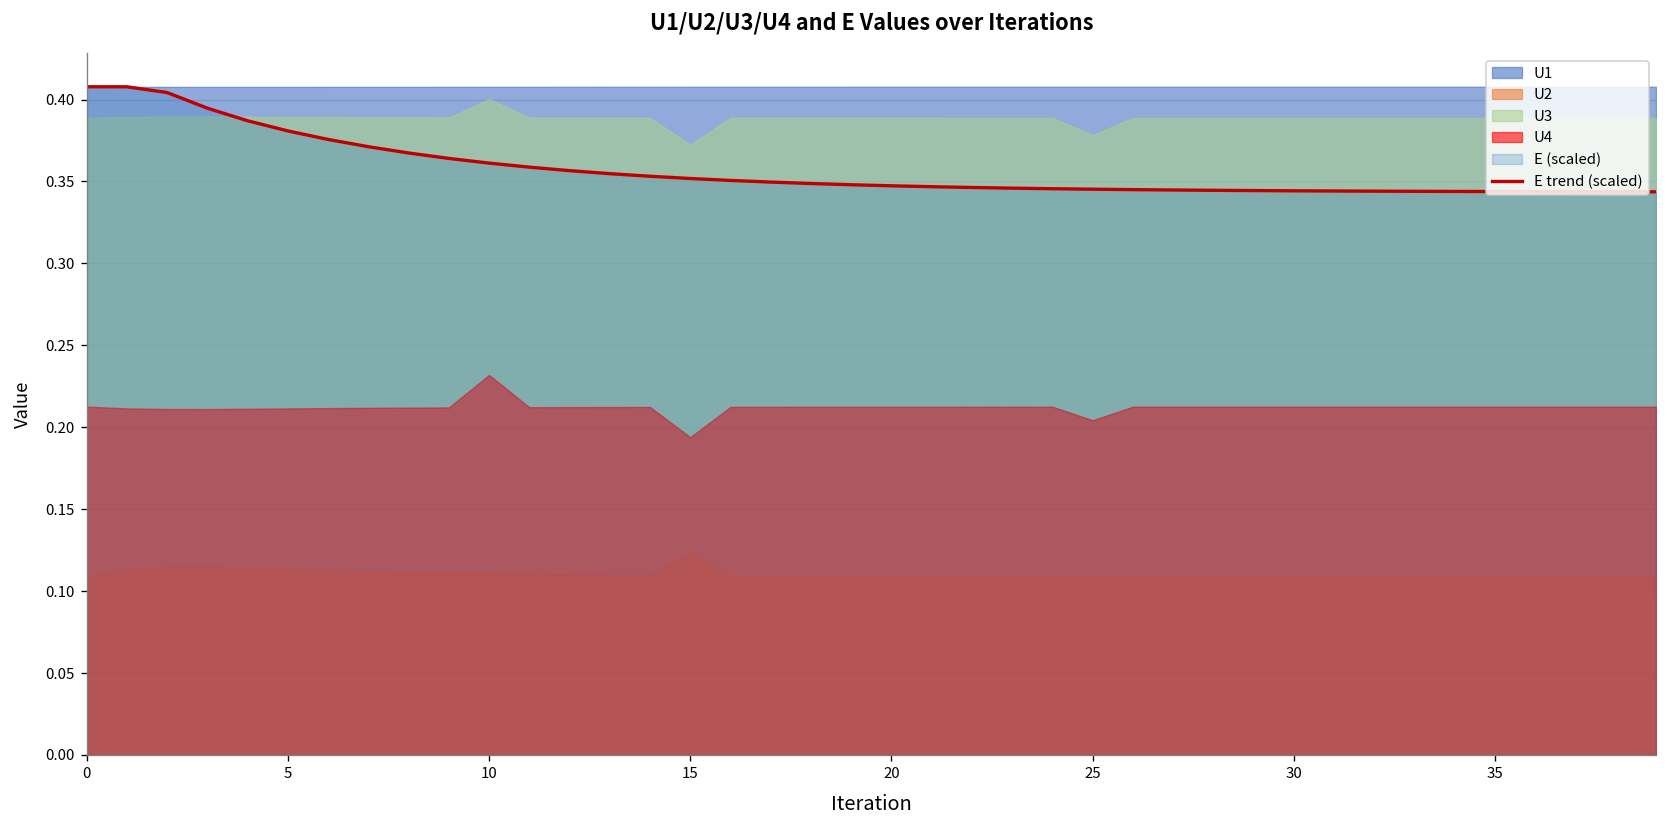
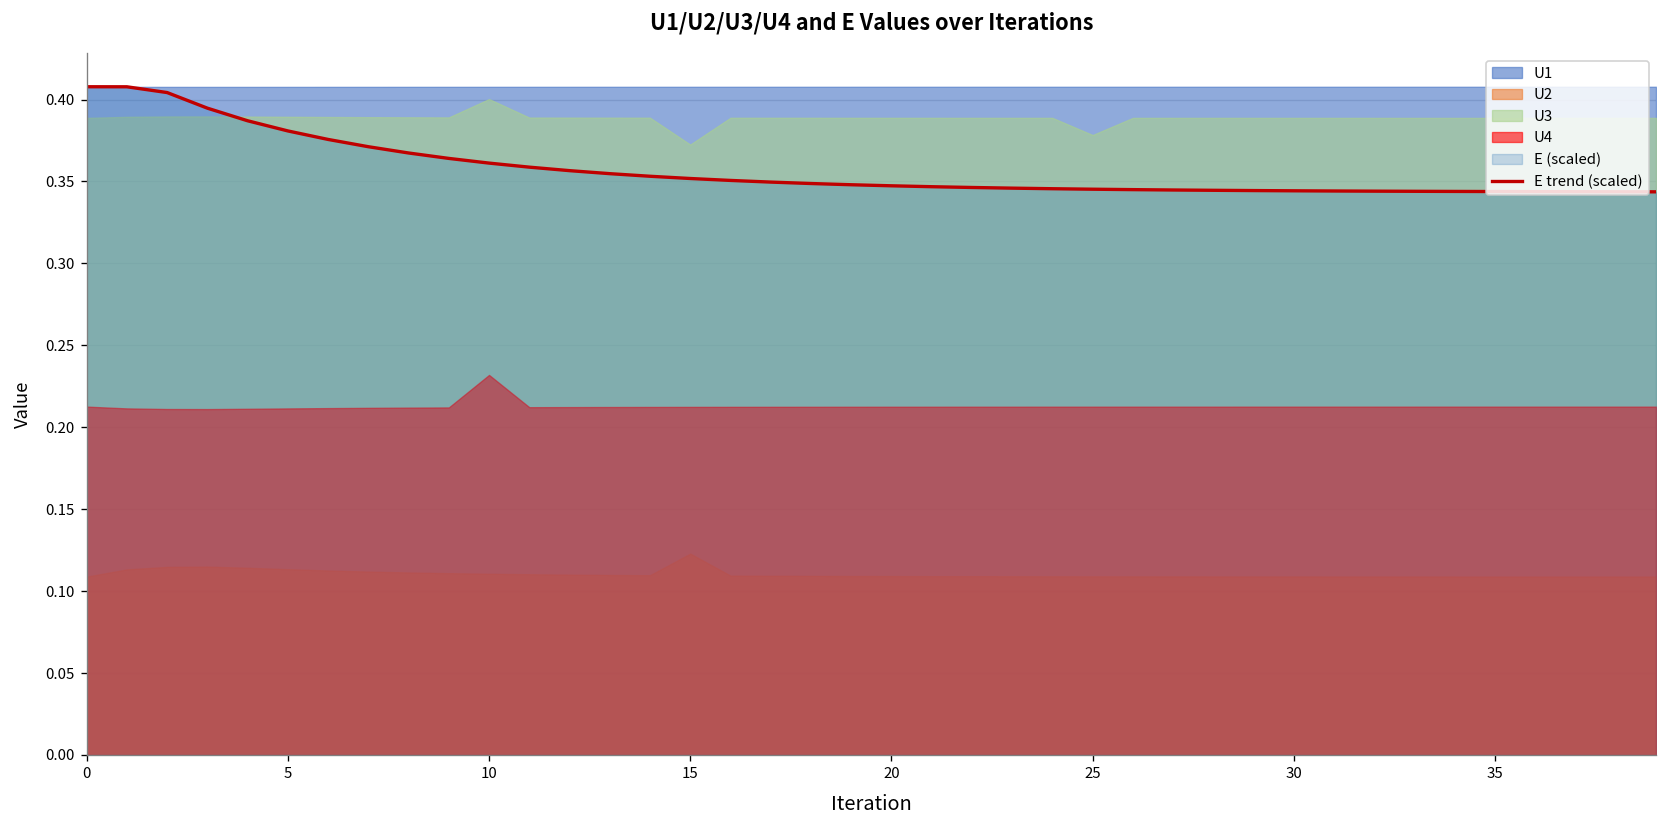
U4, 15: 0.194 -> 0.212
U4, 25: 0.204 -> 0.213
